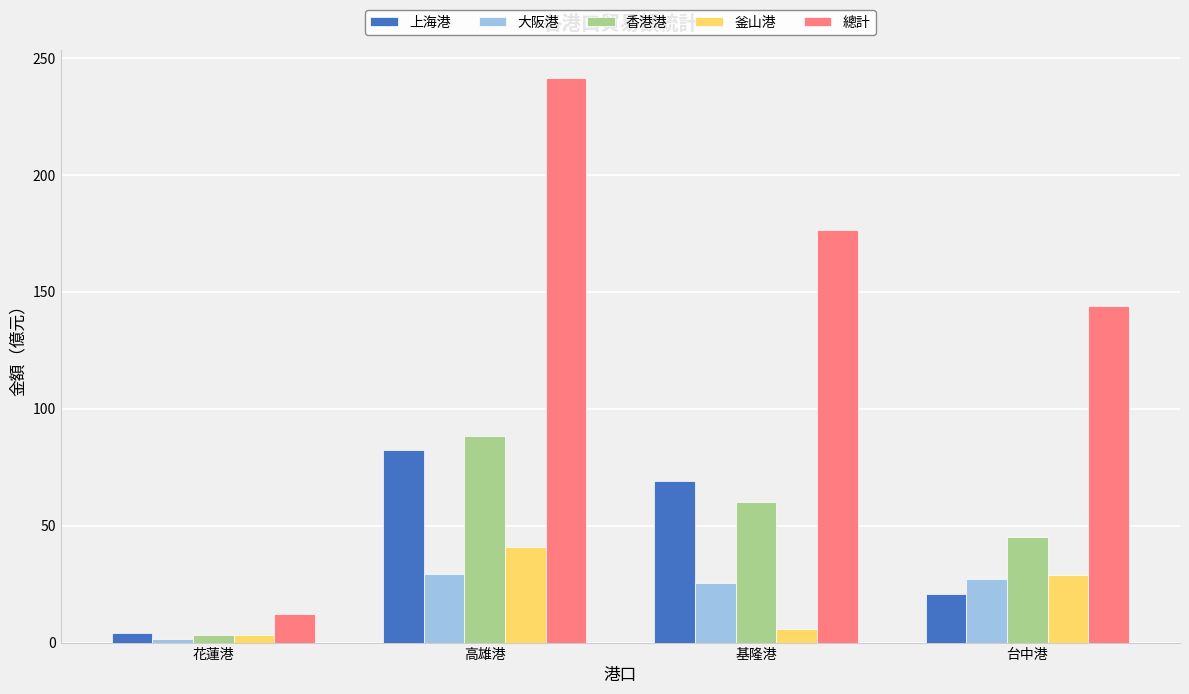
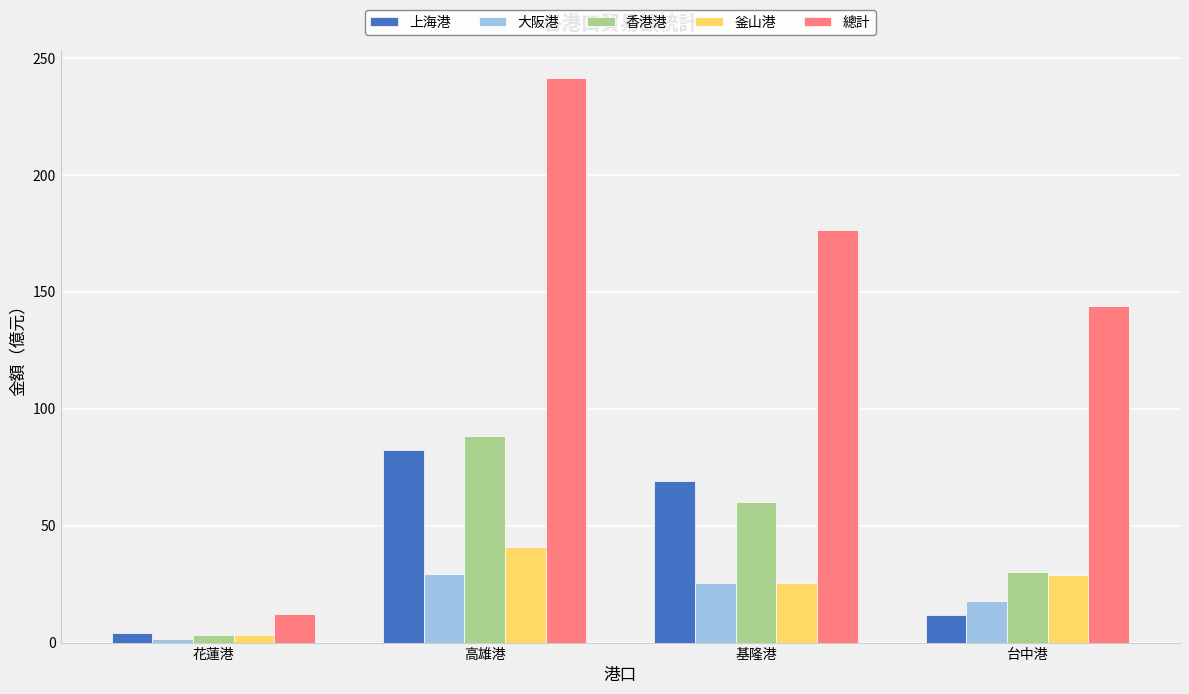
釜山港, 基隆港: 6 -> 26
上海港, 台中港: 21 -> 12
大阪港, 台中港: 27 -> 18
香港港, 台中港: 45 -> 30
